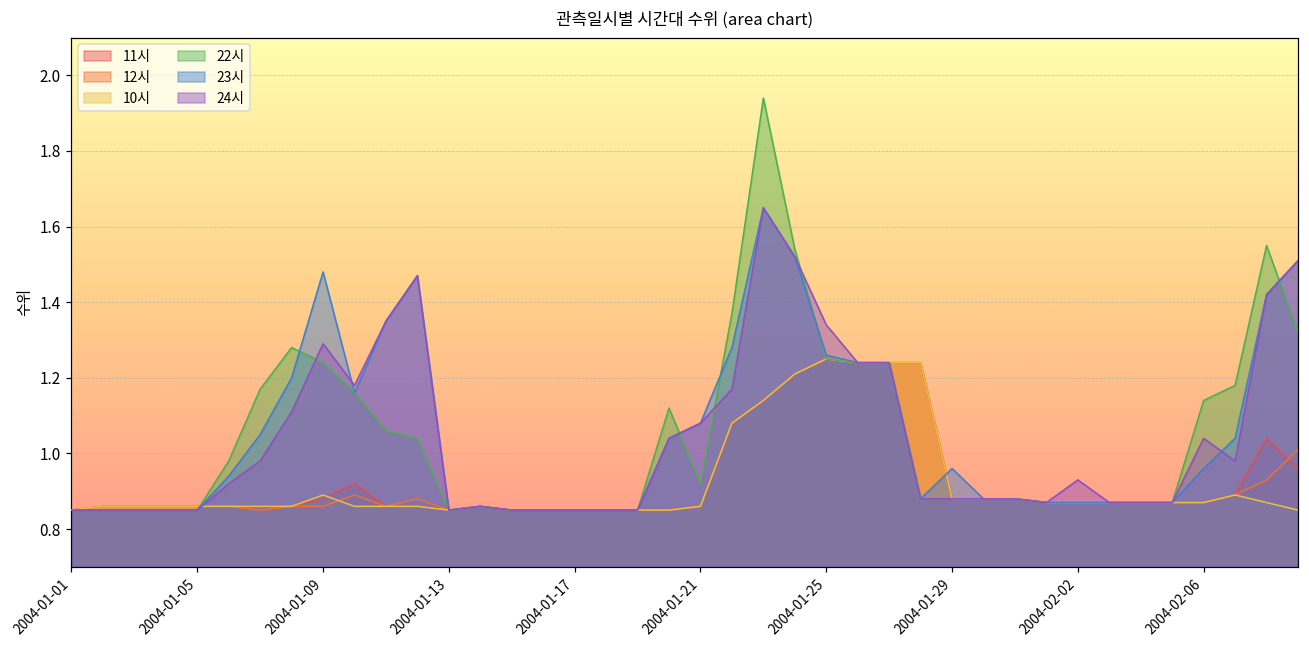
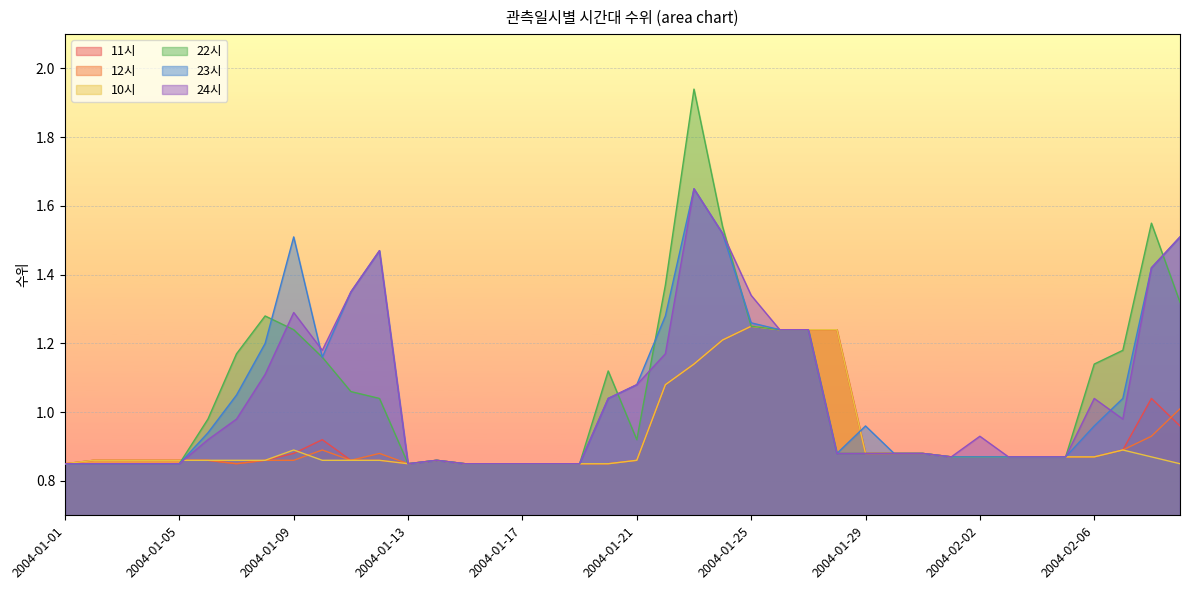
23시, 2004-01-09: 1.48 -> 1.51
